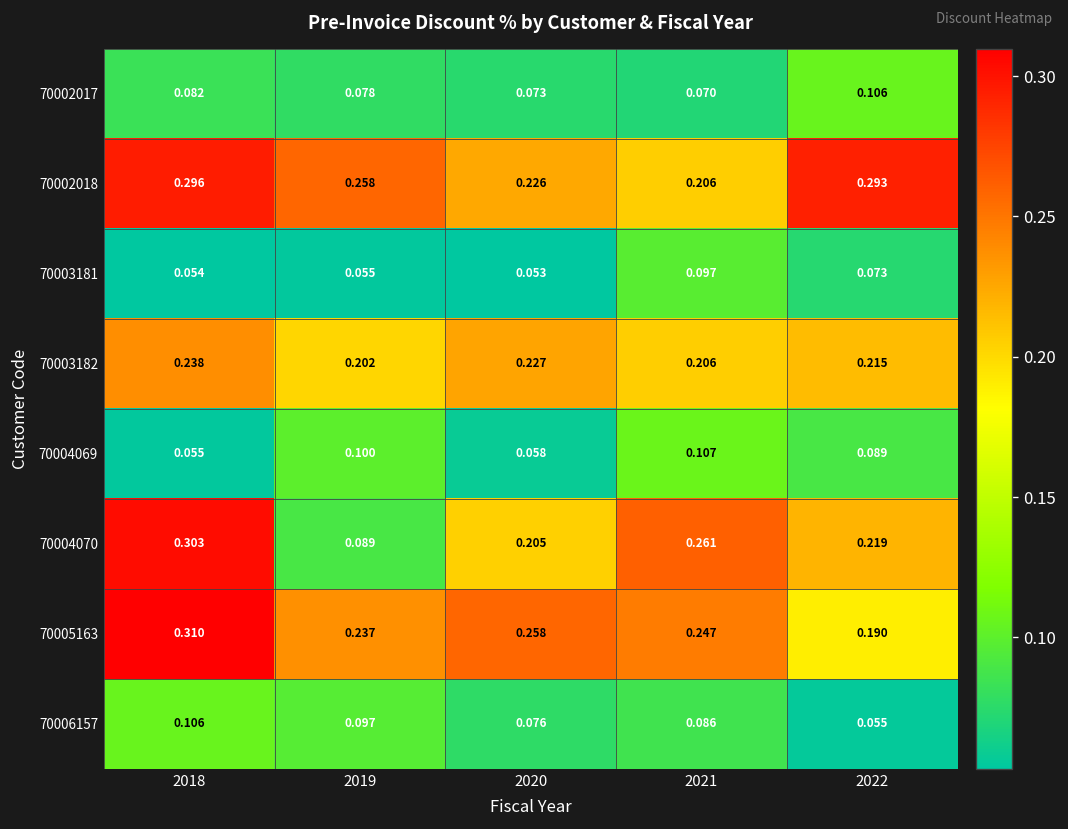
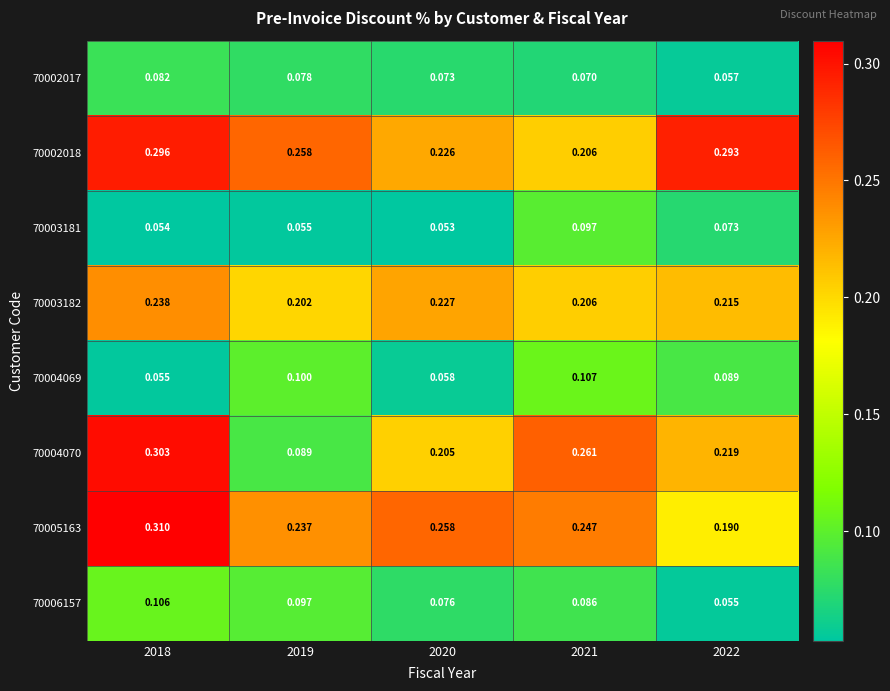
70002017, 2022: 0.106 -> 0.057
